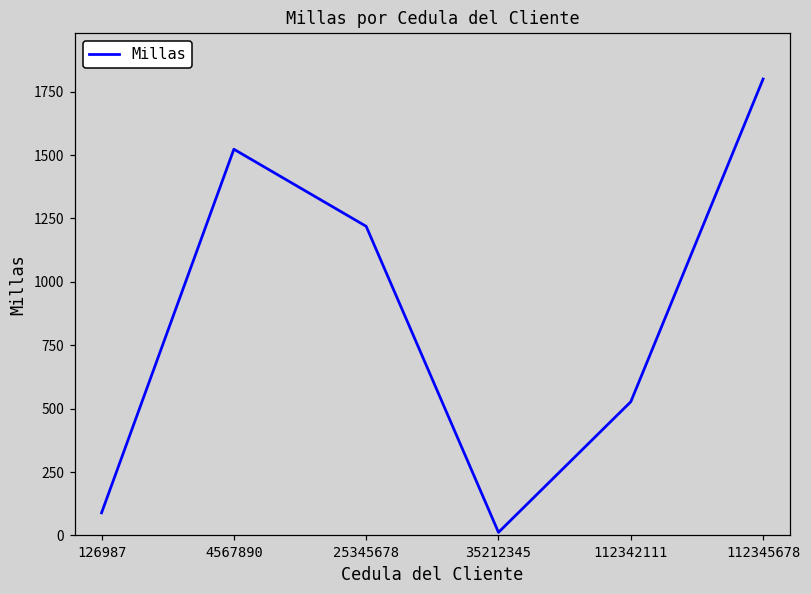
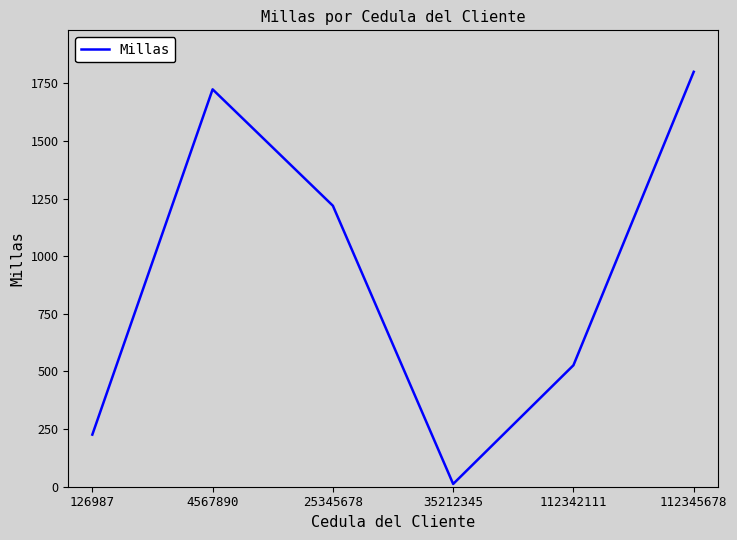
126987: 90 -> 230
4567890: 1520 -> 1720
